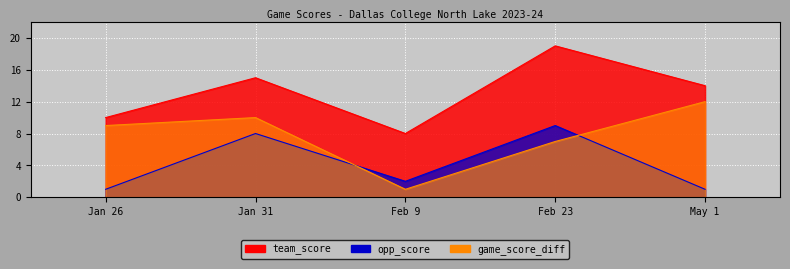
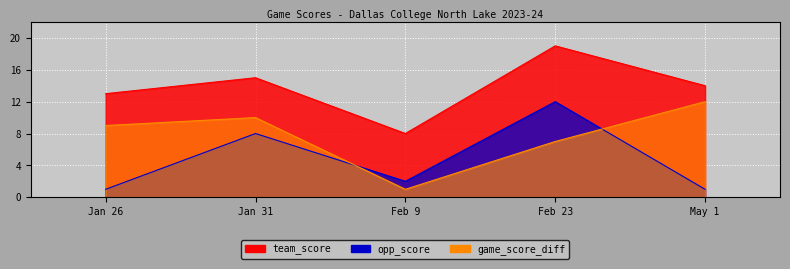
team_score, Jan 26: 10 -> 13
opp_score, Feb 23: 9 -> 12
